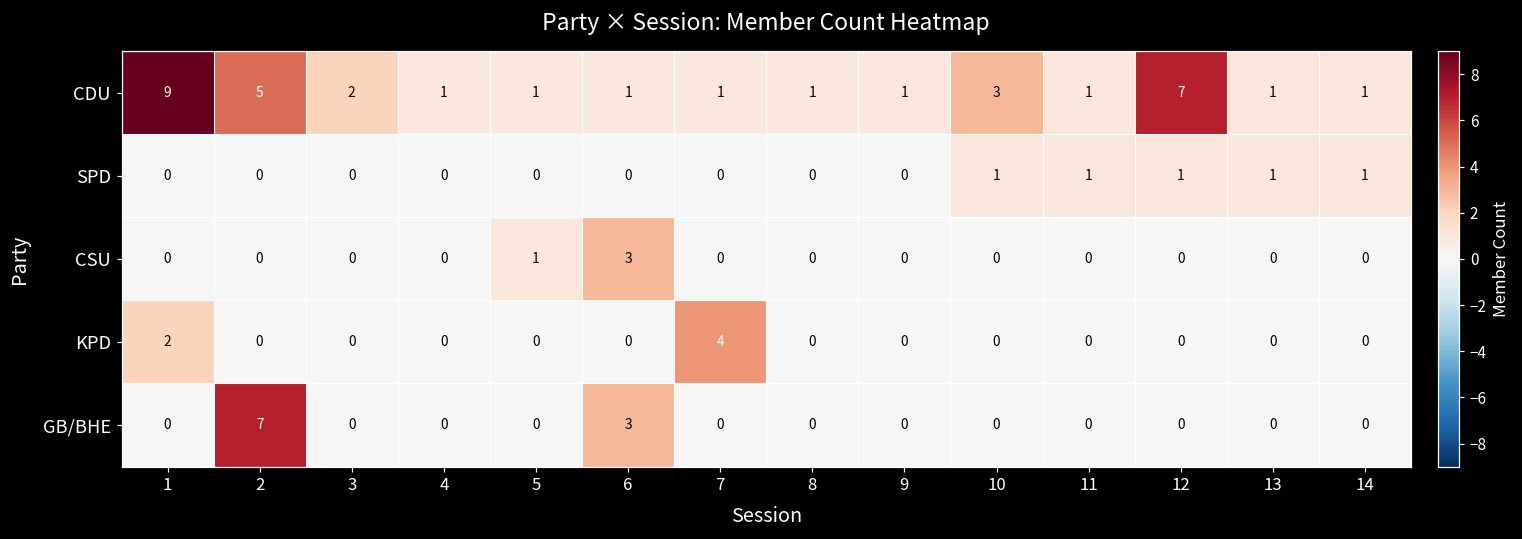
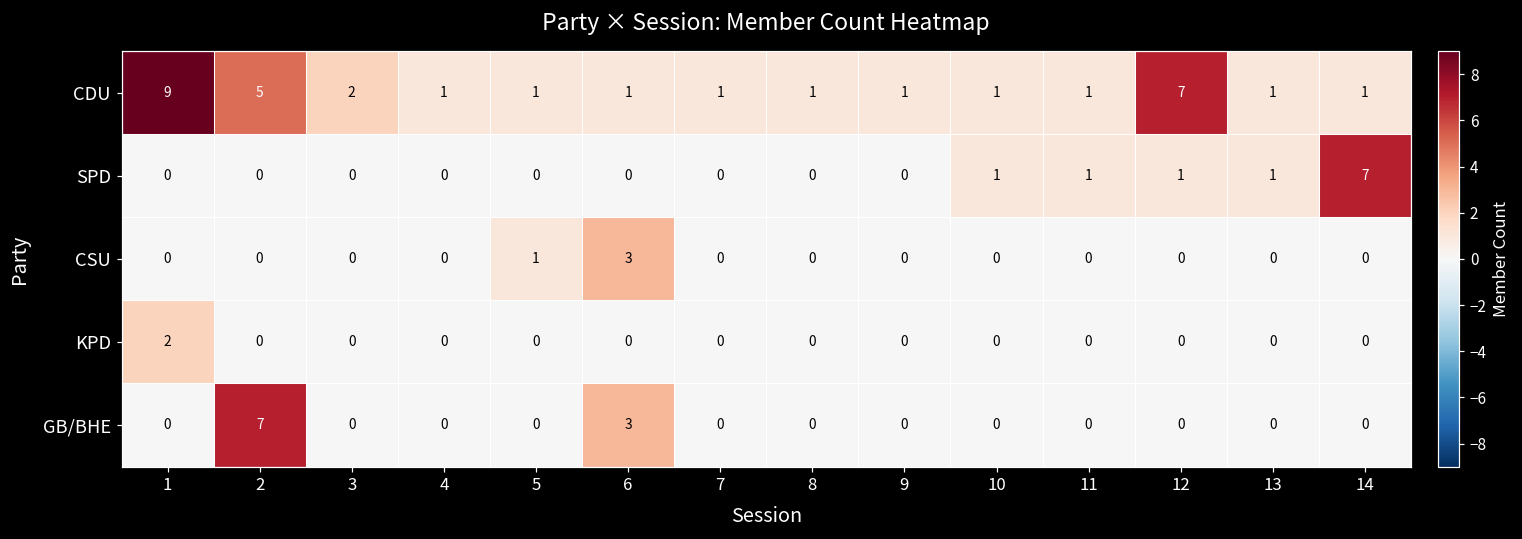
CDU, 10: 3 -> 1
SPD, 14: 1 -> 7
KPD, 7: 4 -> 0
